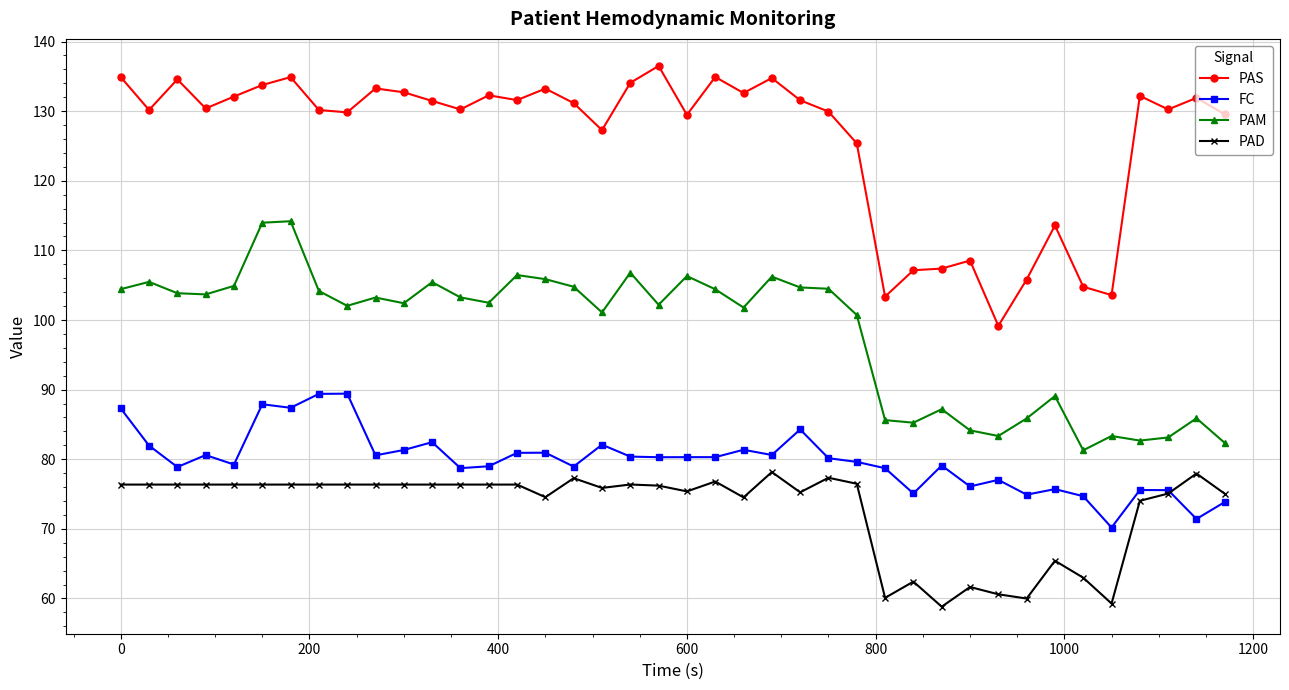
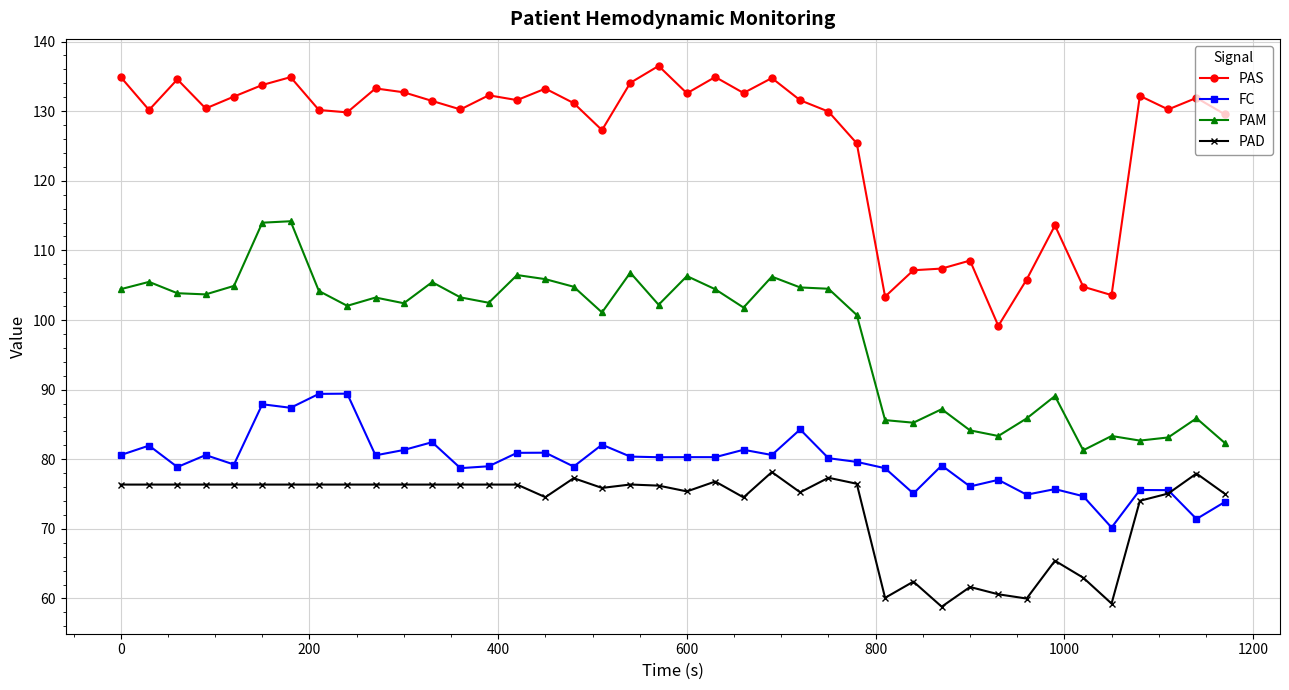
FC, 0: 87 -> 81
PAS, 600: 129 -> 133
